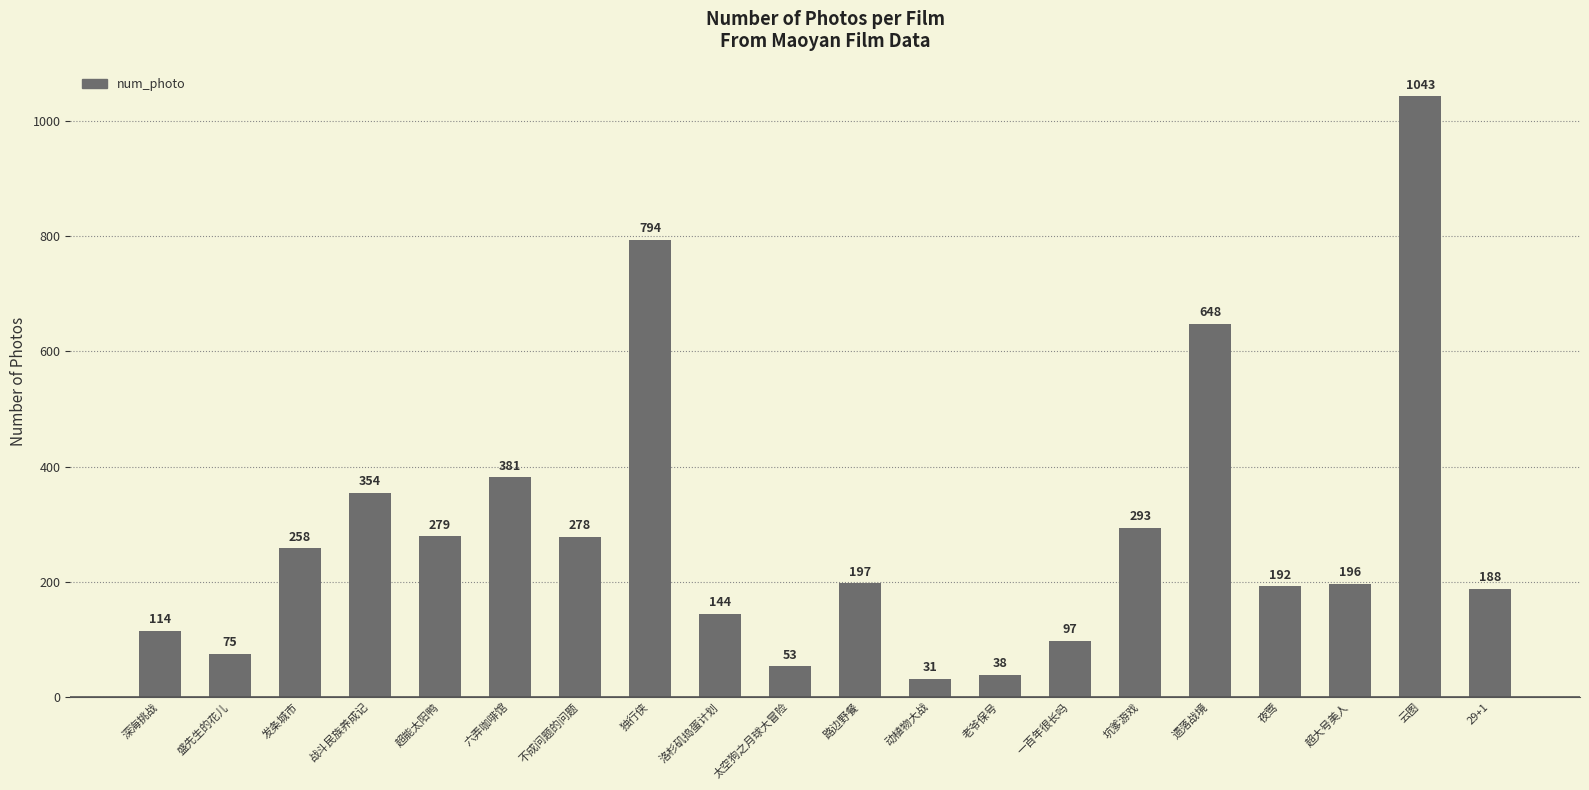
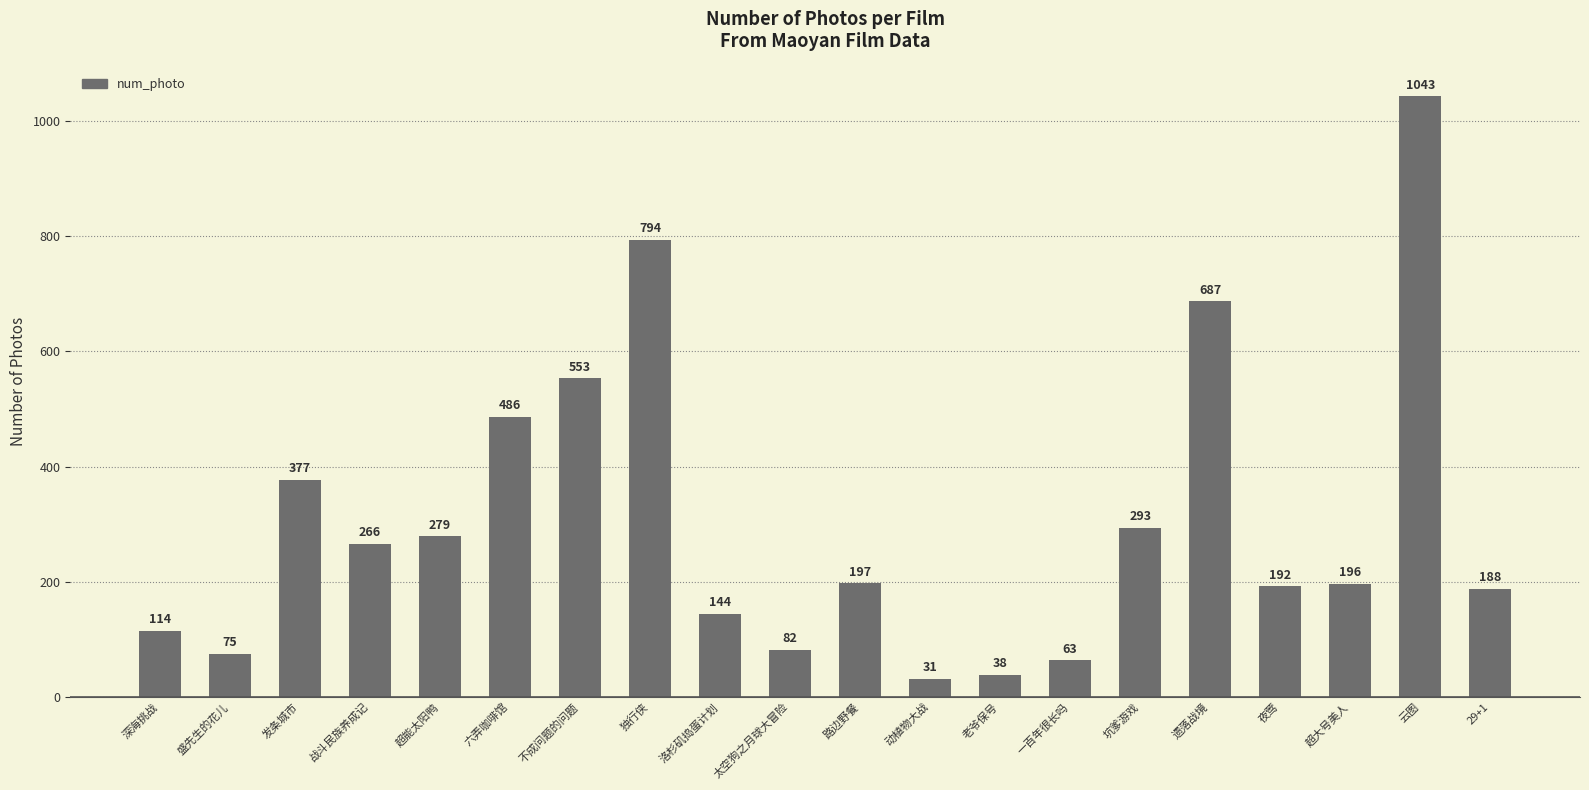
发条城市: 258 -> 377
战斗民族养成记: 354 -> 266
六弄咖啡馆: 381 -> 486
不成问题的问题: 278 -> 553
太空狗之月球大冒险: 53 -> 82
一百年很长吗: 97 -> 63
遗落战境: 648 -> 687
